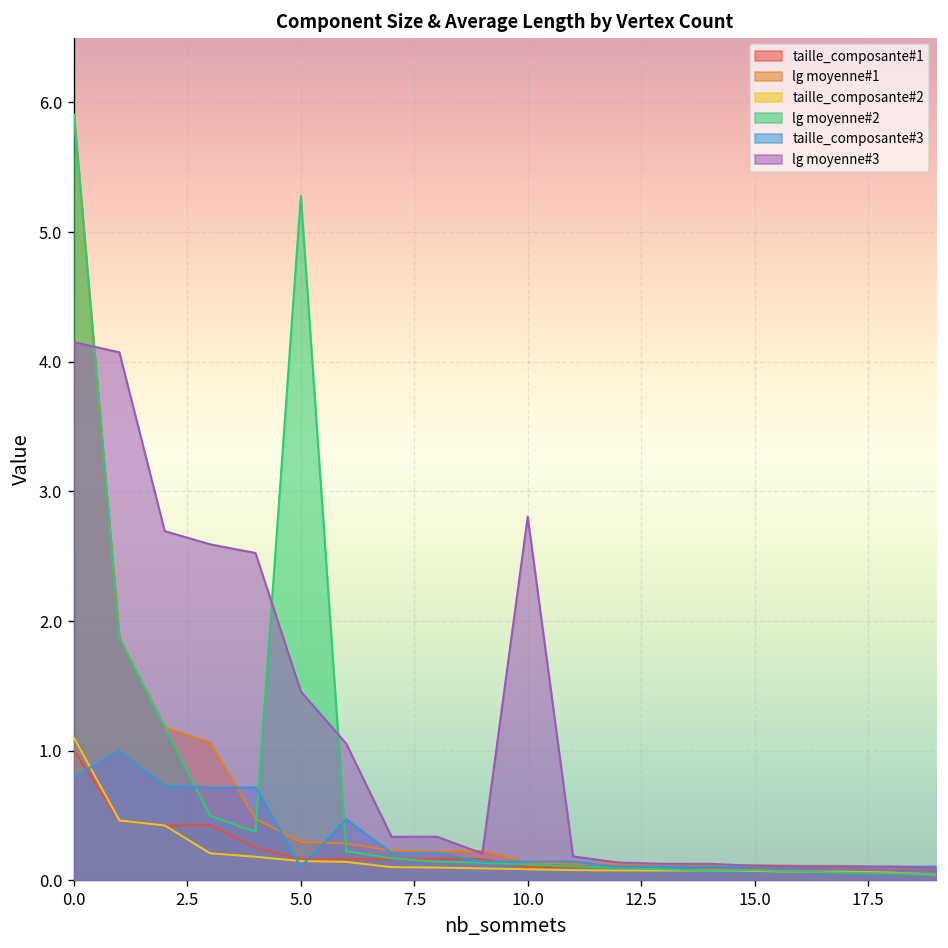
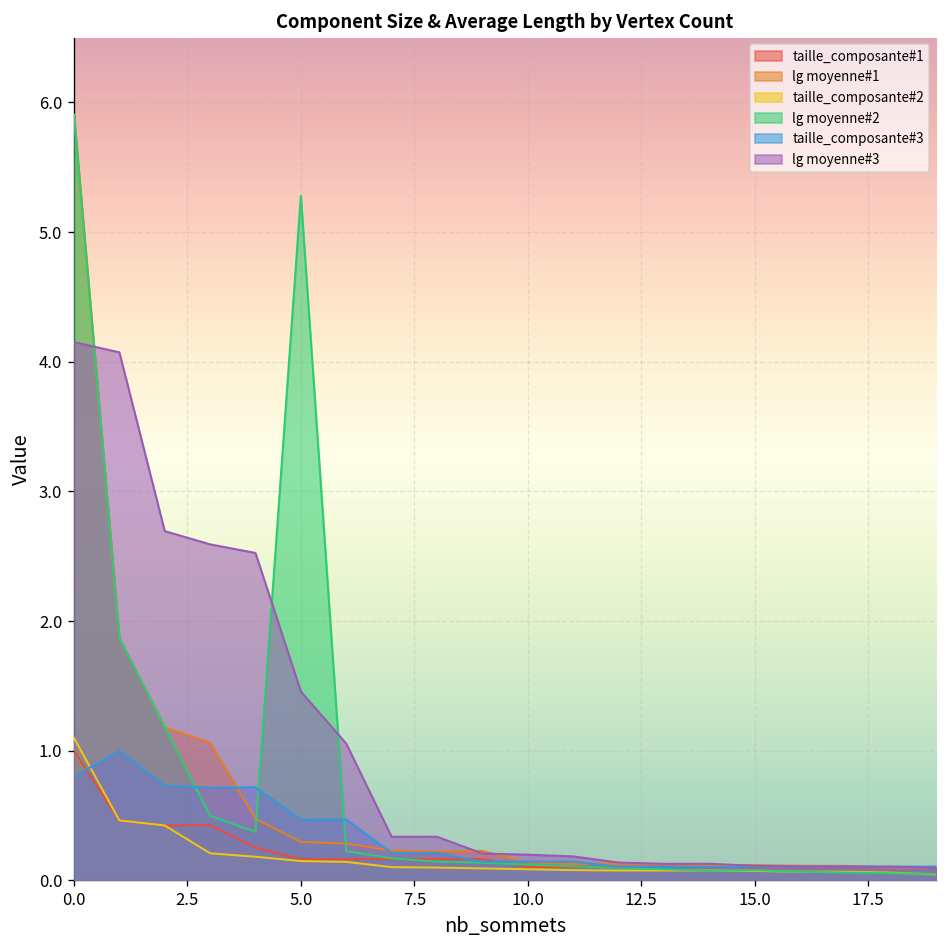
taille_composante#3, 5.0: 0.11 -> 0.47
lg moyenne#3, 10.0: 2.81 -> 0.20
